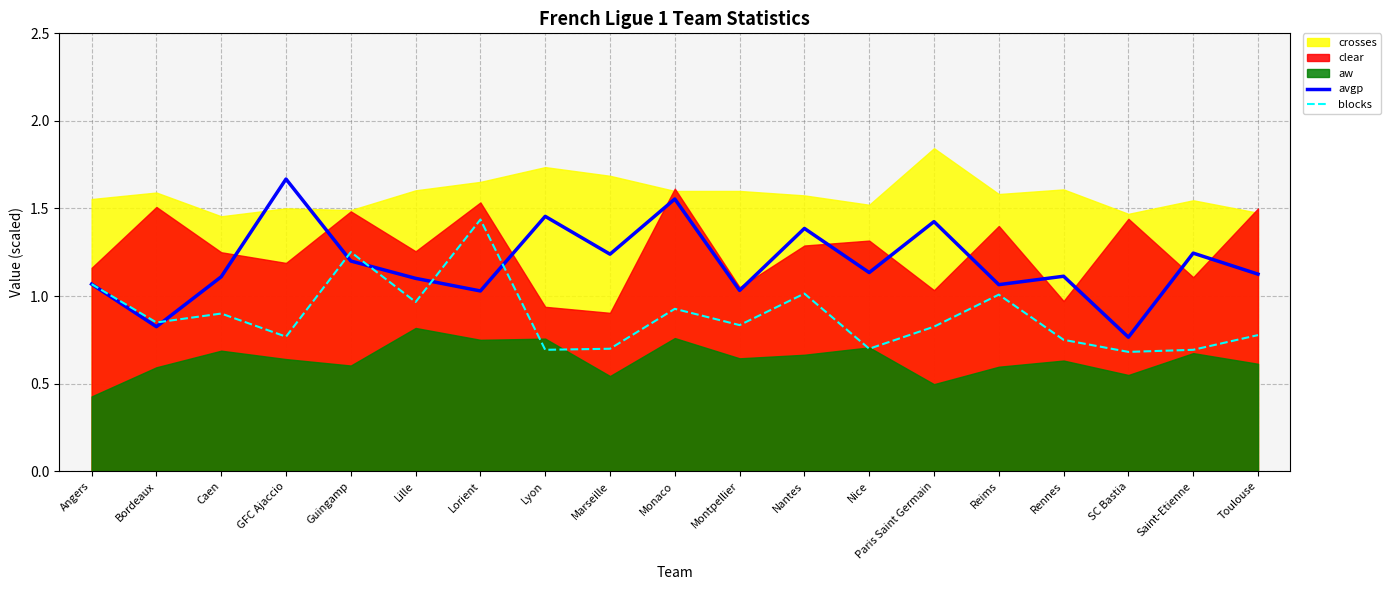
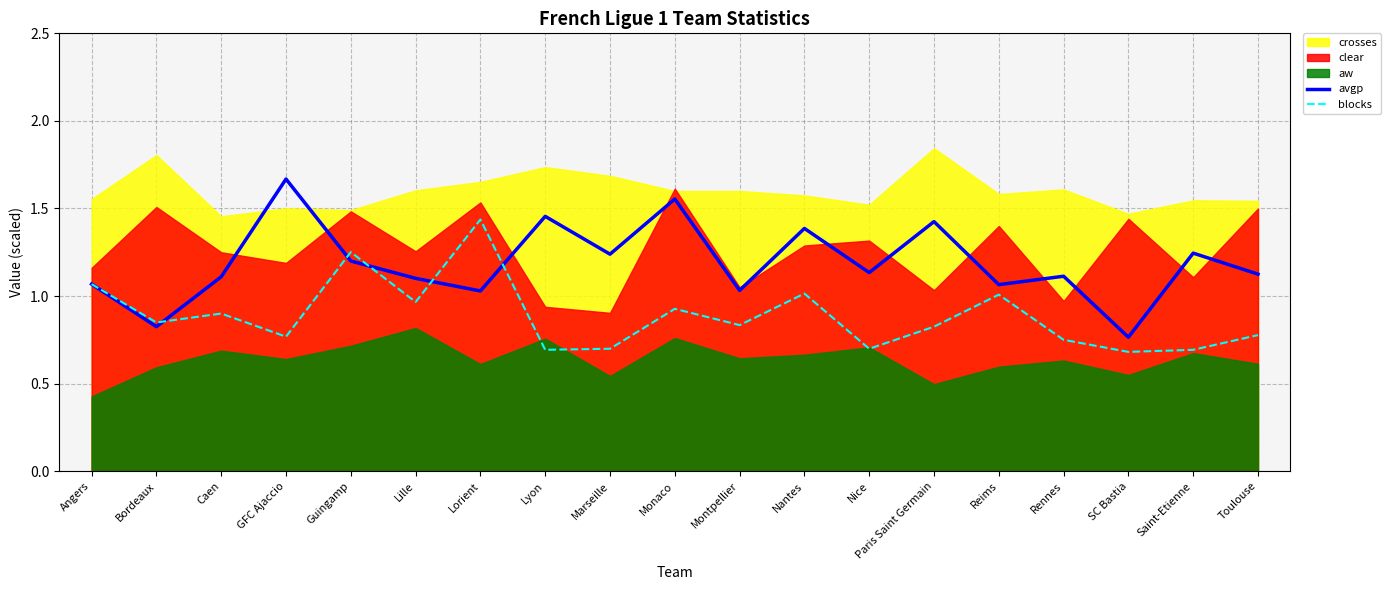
crosses, Bordeaux: 1.59 -> 1.80
aw, Guingamp: 0.60 -> 0.72
aw, Lorient: 0.75 -> 0.61
crosses, Toulouse: 1.48 -> 1.54
